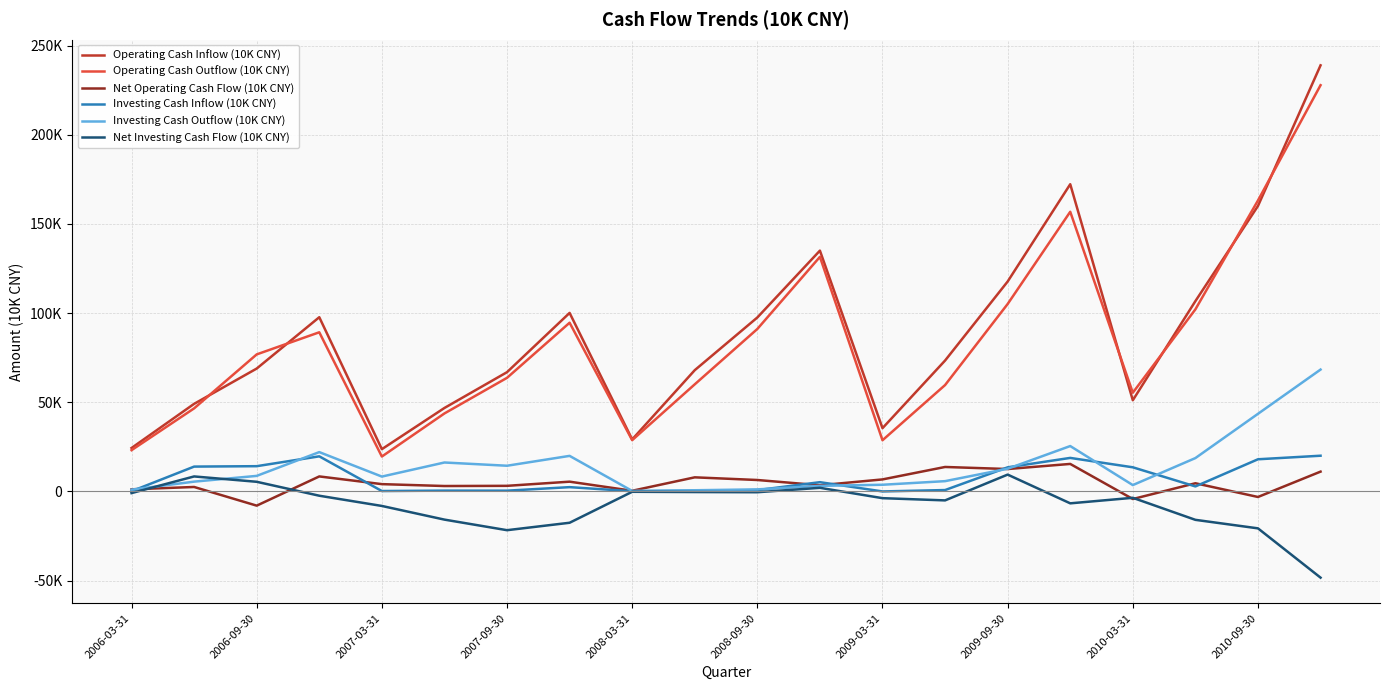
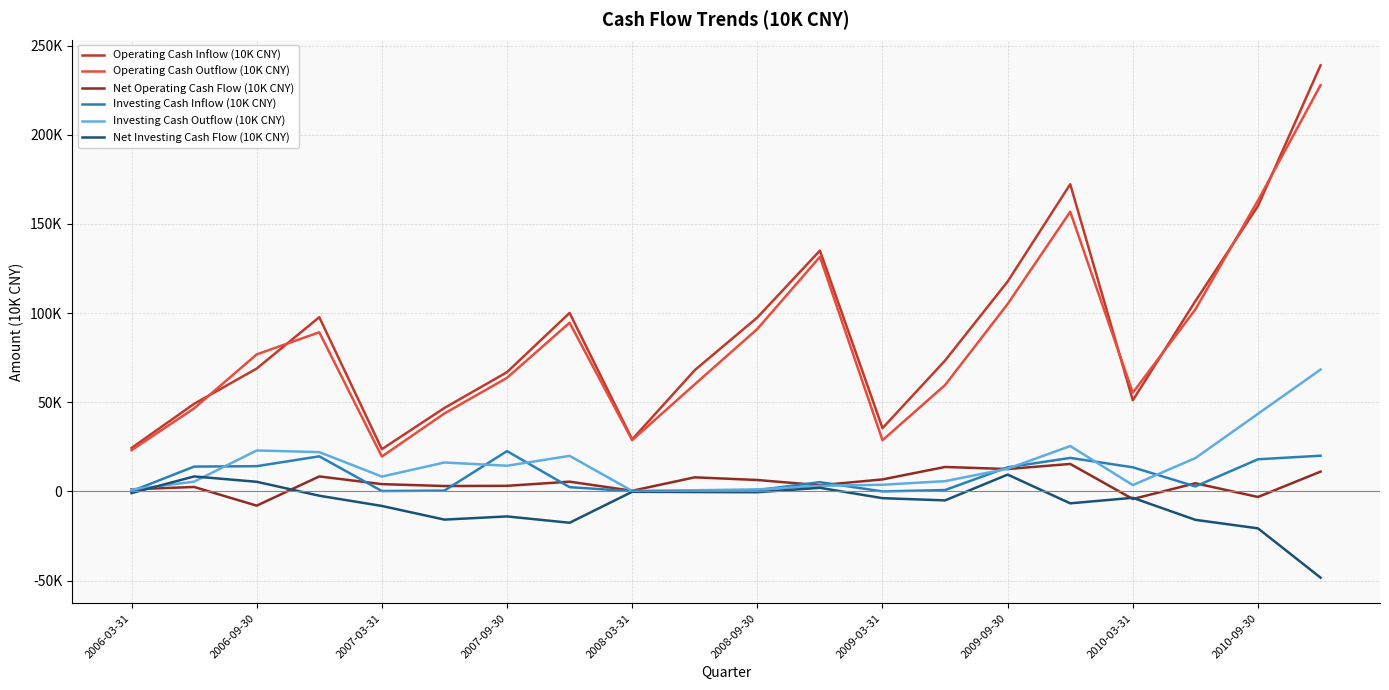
Investing Cash Outflow (10K CNY), 2006-09-30: 9000 -> 23000
Investing Cash Inflow (10K CNY), 2007-09-30: 0 -> 23000
Net Investing Cash Flow (10K CNY), 2007-09-30: -22000 -> -14000
